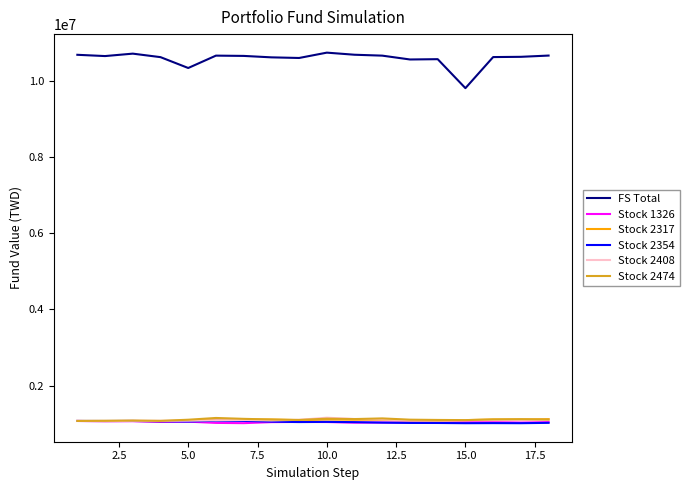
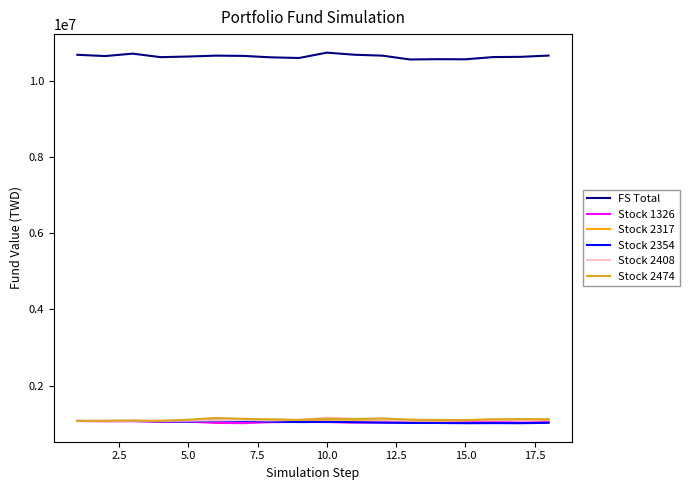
FS Total, 5.0: 10300000 -> 10600000
FS Total, 15.0: 9800000 -> 10600000
